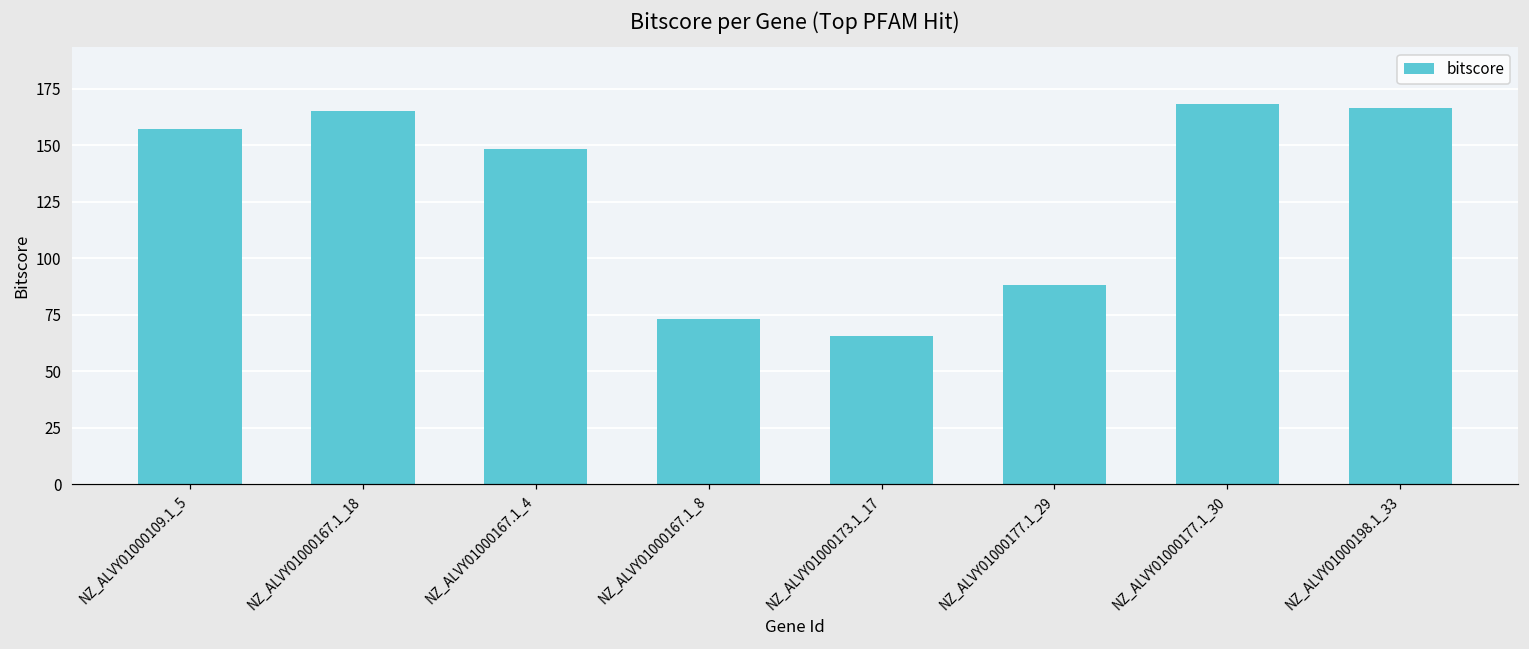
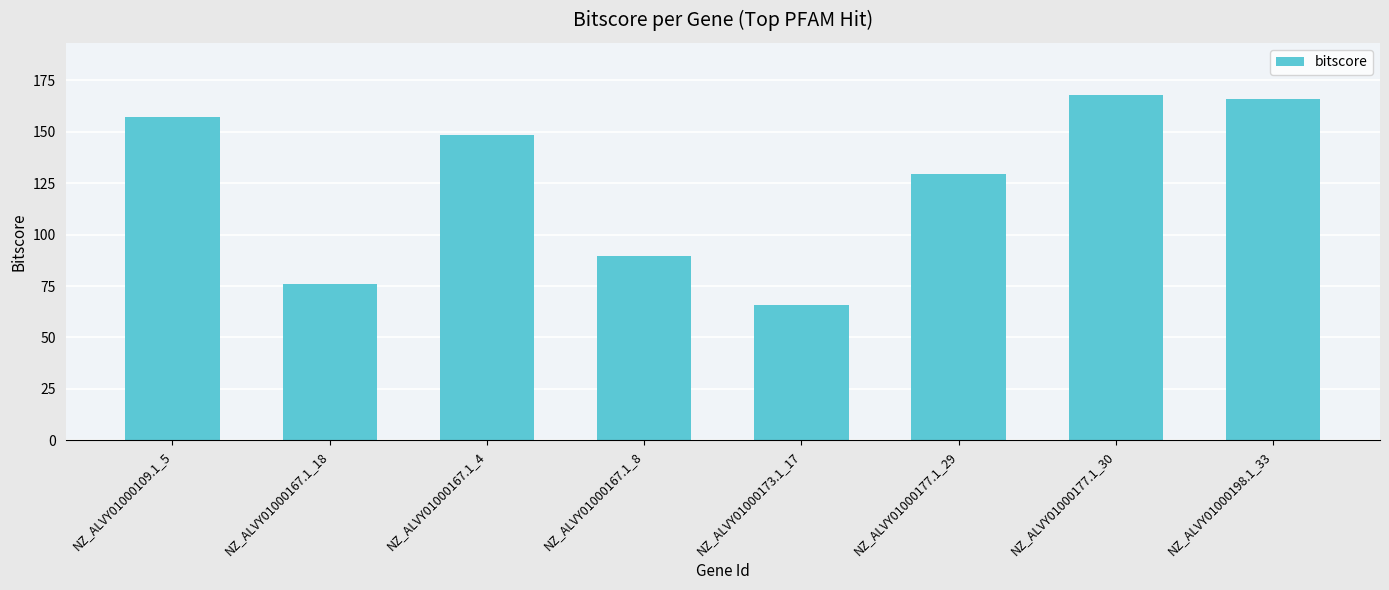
NZ_ALVY01000167.1_18: 165 -> 76
NZ_ALVY01000167.1_8: 73 -> 89
NZ_ALVY01000177.1_29: 88 -> 130
